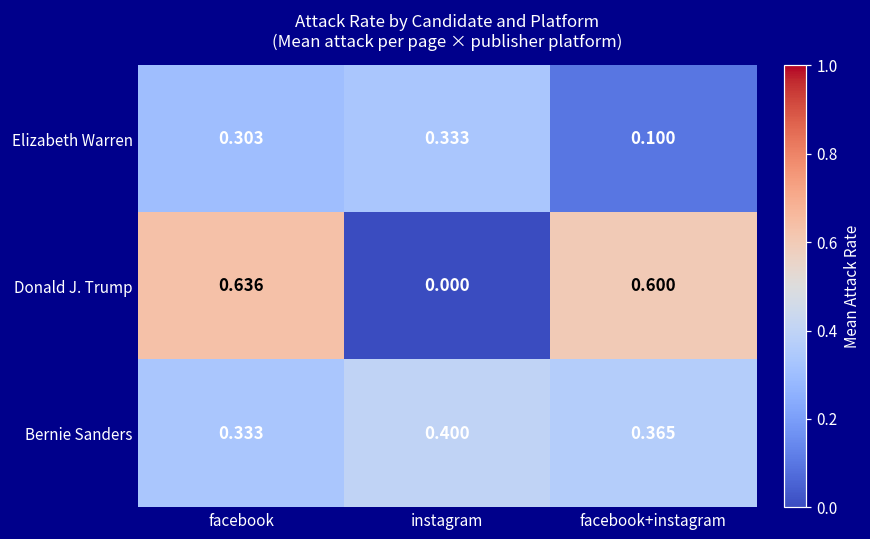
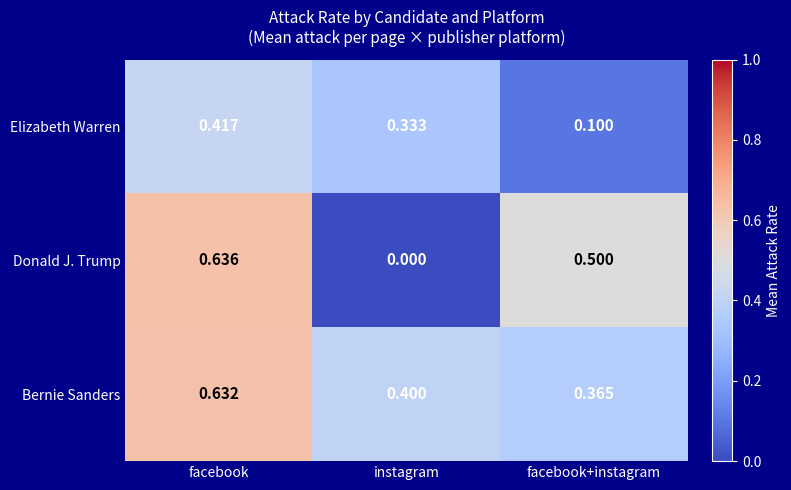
Elizabeth Warren, facebook: 0.303 -> 0.417
Donald J. Trump, facebook+instagram: 0.600 -> 0.500
Bernie Sanders, facebook: 0.333 -> 0.632
